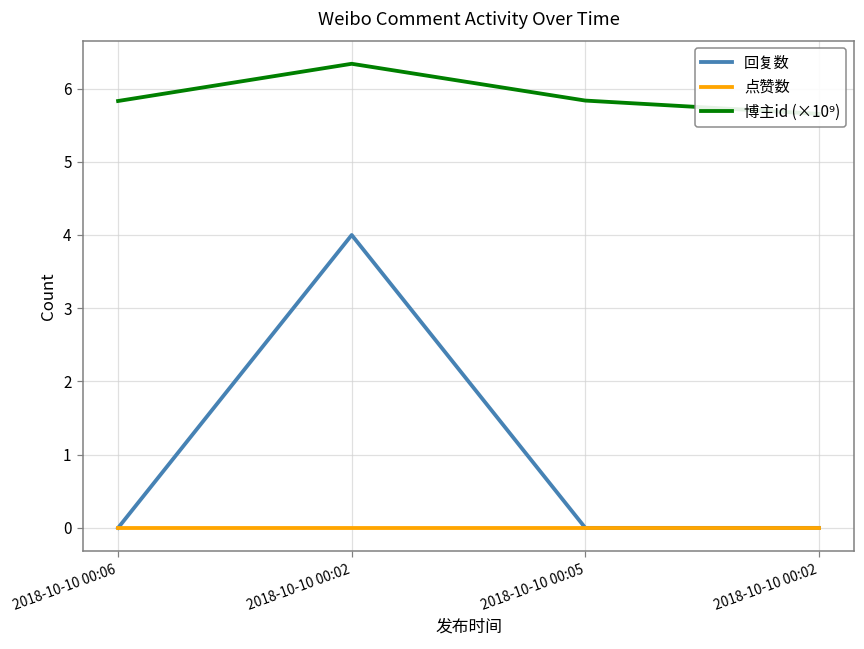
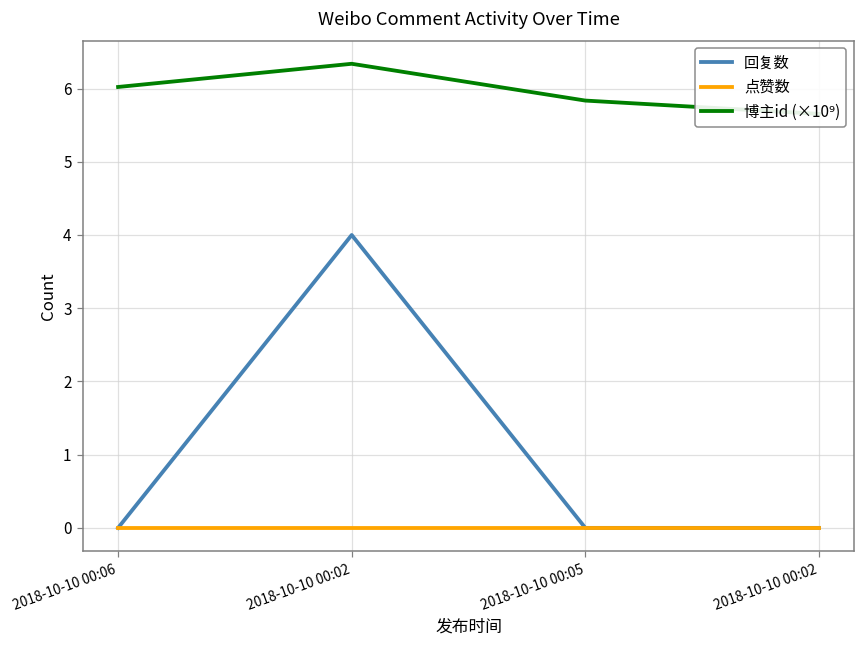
博主id (×10⁹), 2018-10-10 00:06: 5.8 -> 6.0
